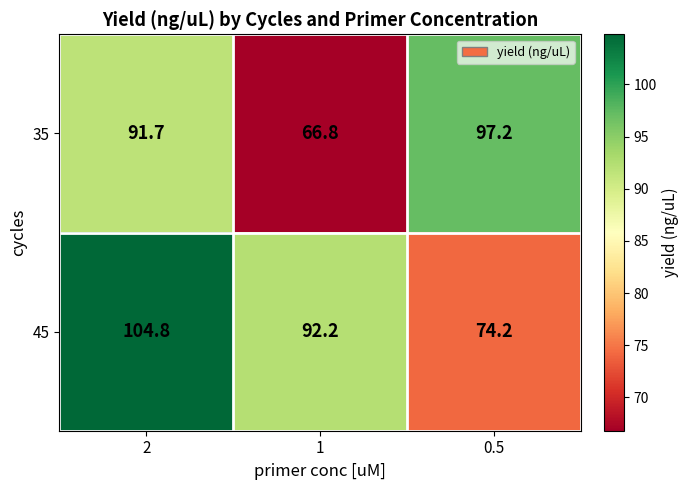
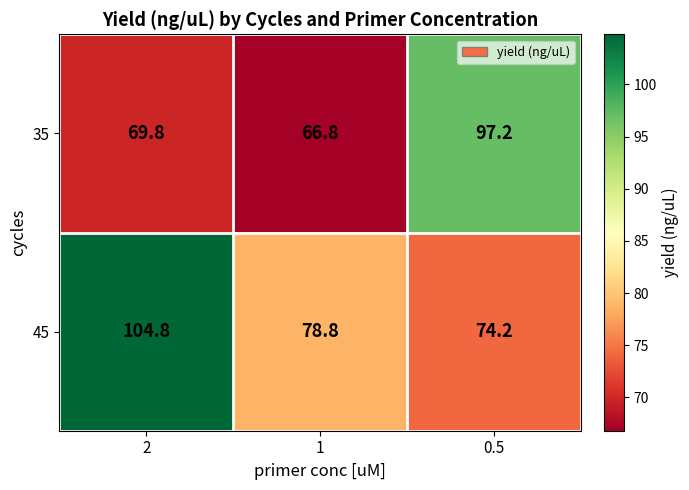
35, 2: 91.7 -> 69.8
45, 1: 92.2 -> 78.8
